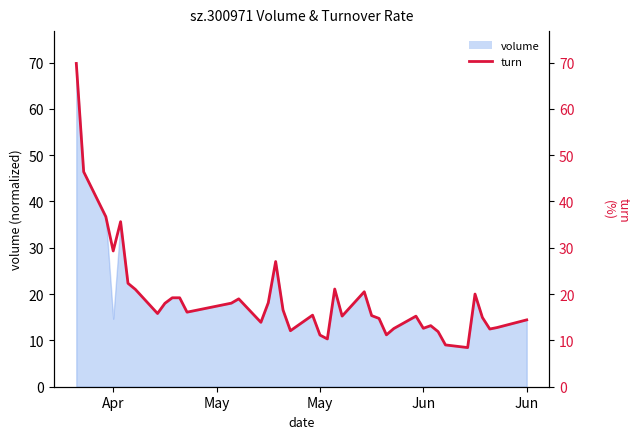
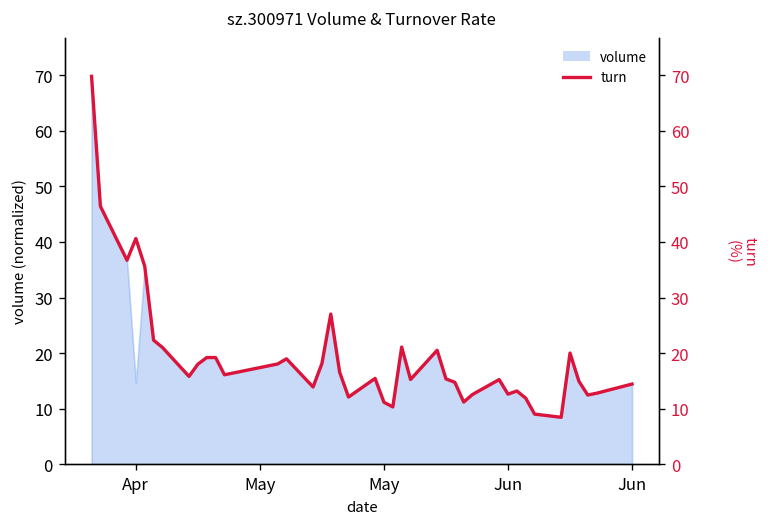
turn, Apr: 29 -> 41
